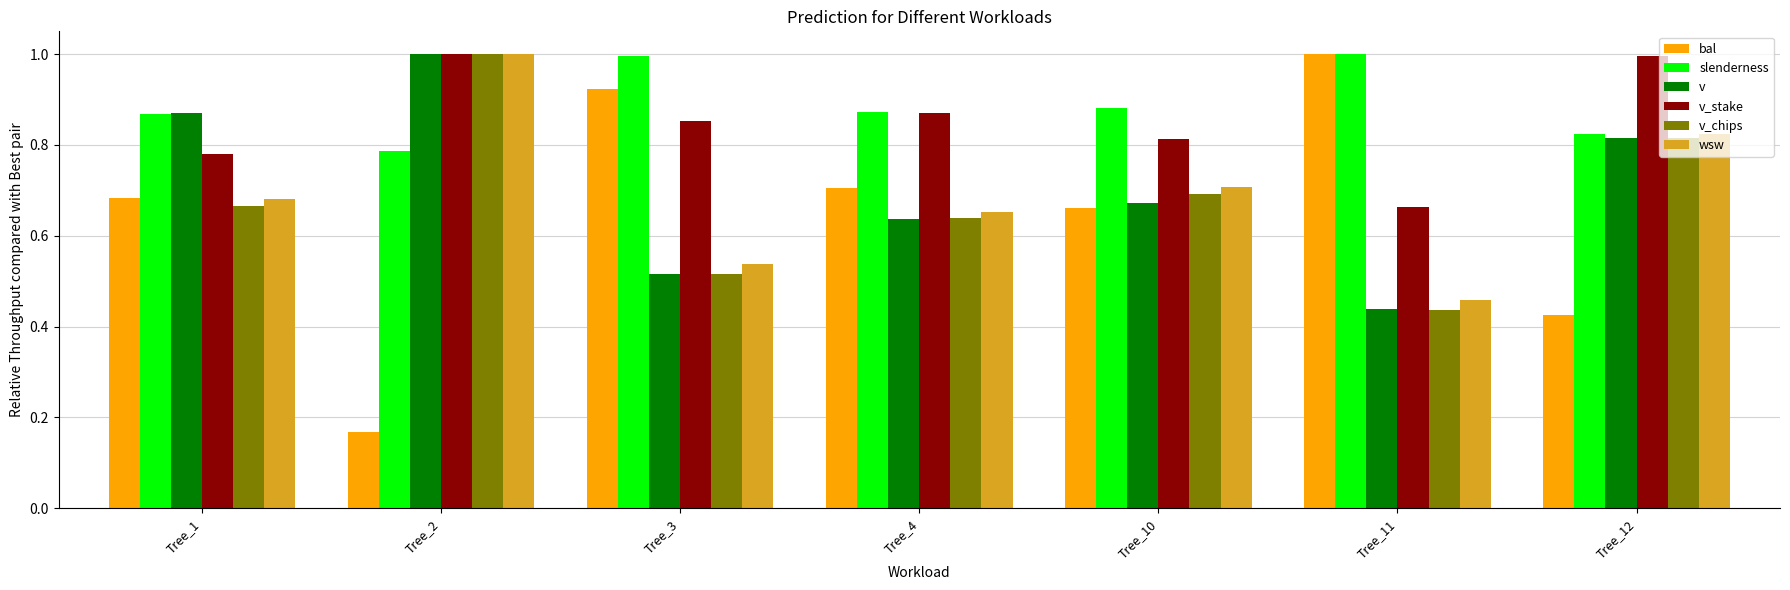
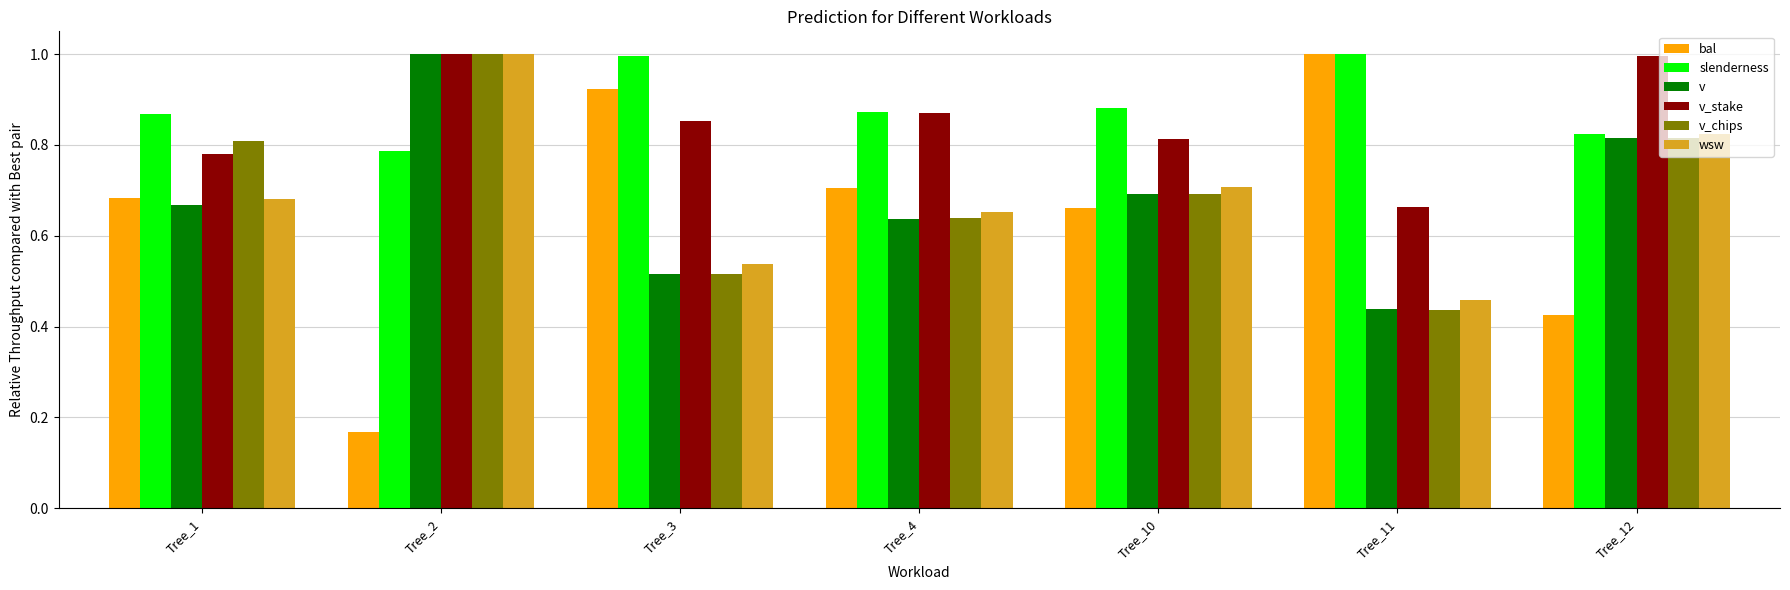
v, Tree_1: 0.87 -> 0.67
v_chips, Tree_1: 0.67 -> 0.81
v, Tree_10: 0.67 -> 0.69
